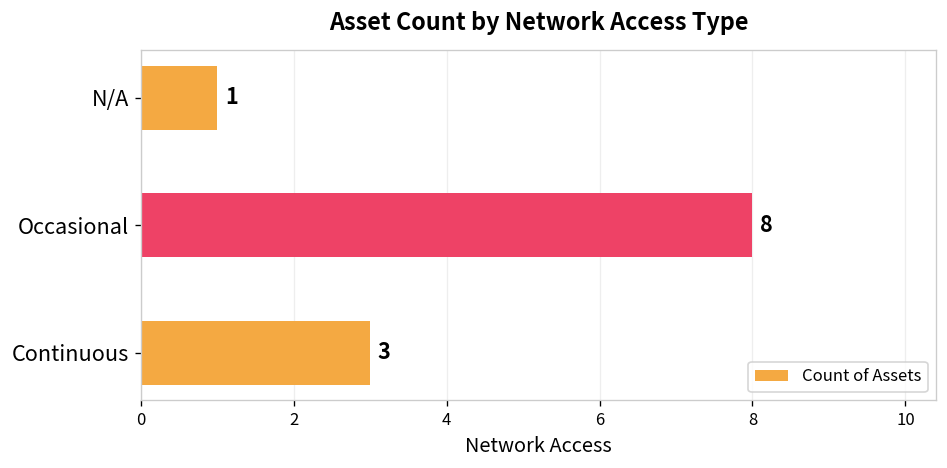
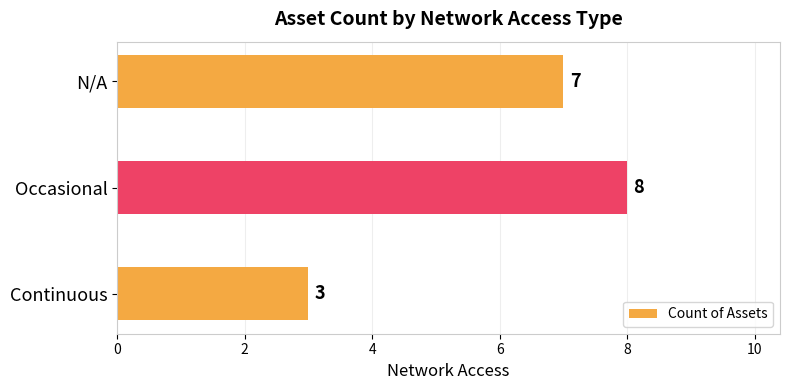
N/A: 1 -> 7
